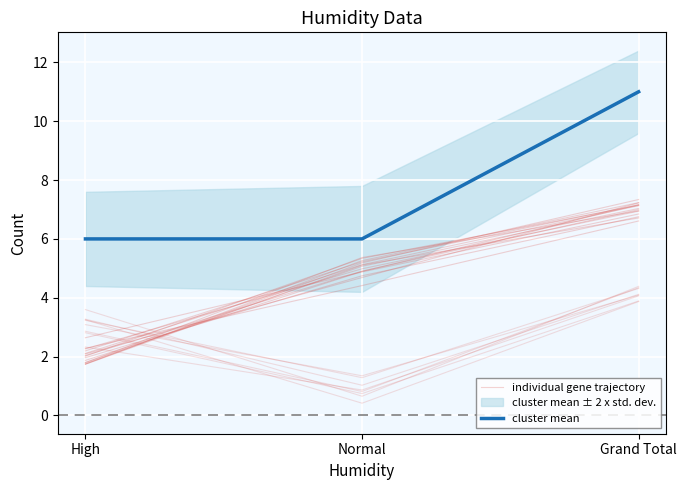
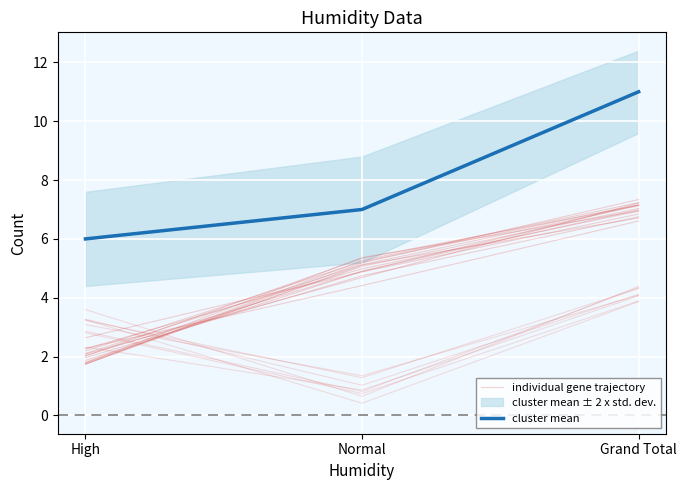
cluster mean, Normal: 6 -> 7
